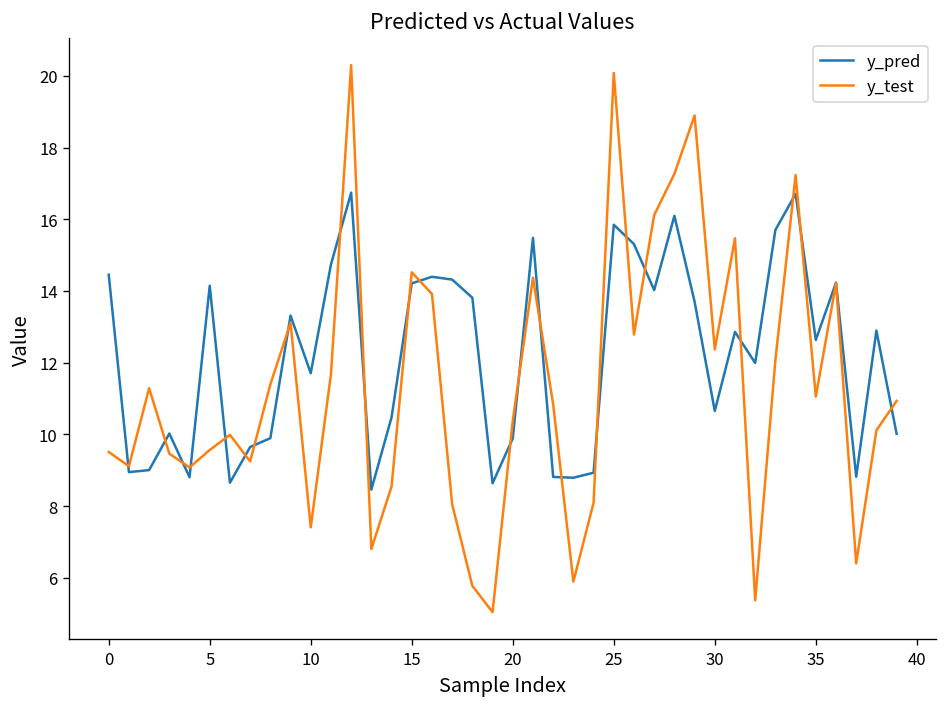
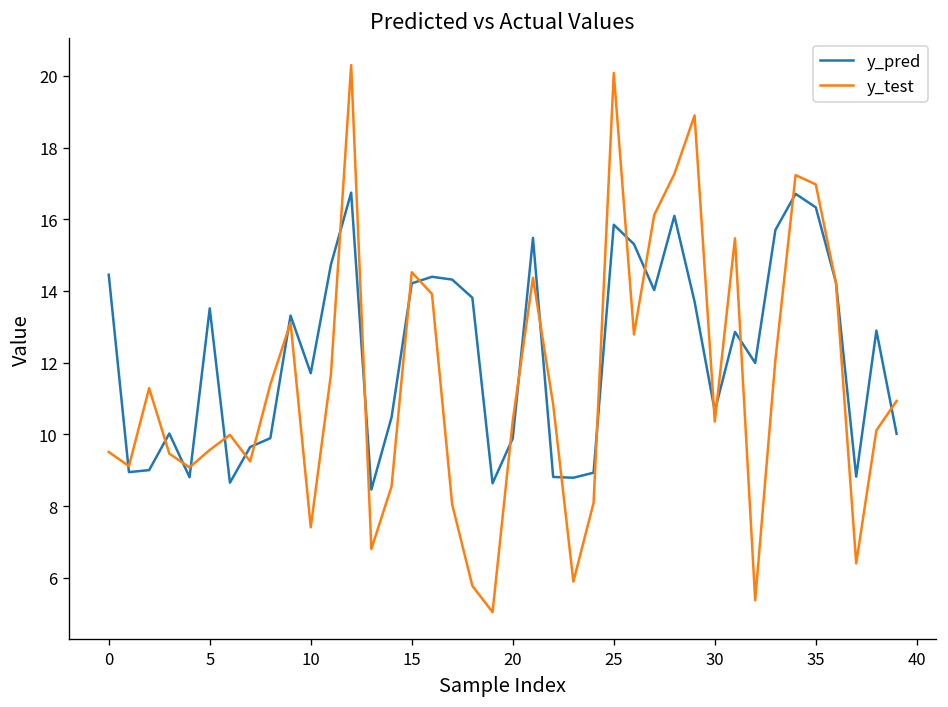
y_pred, 5: 14.1 -> 13.5
y_test, 30: 12.4 -> 10.4
y_pred, 35: 12.6 -> 16.3
y_test, 35: 11.1 -> 17.0
